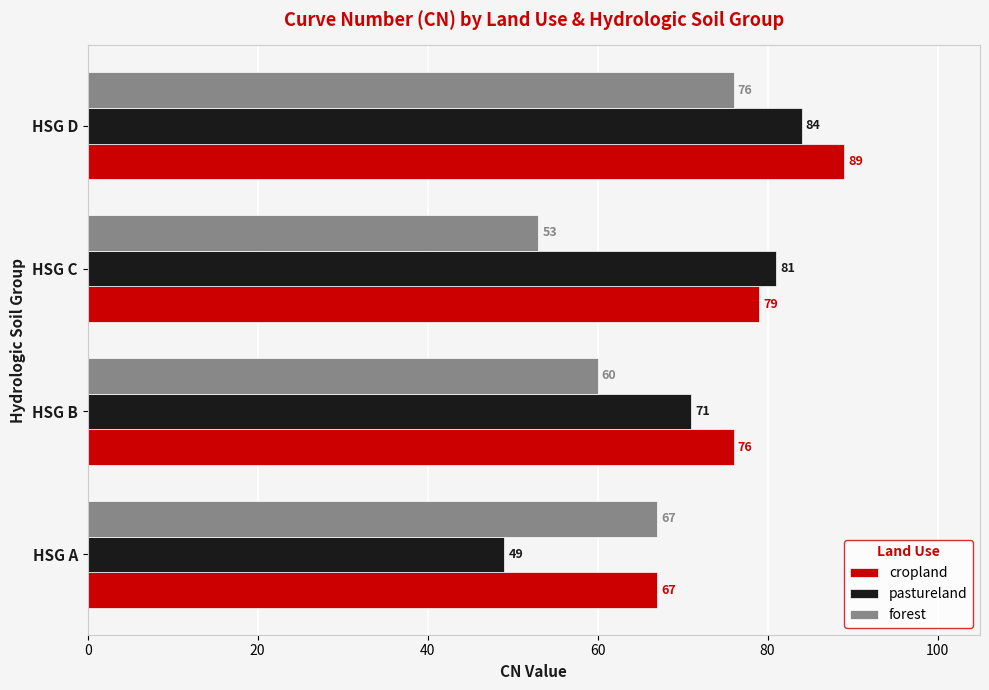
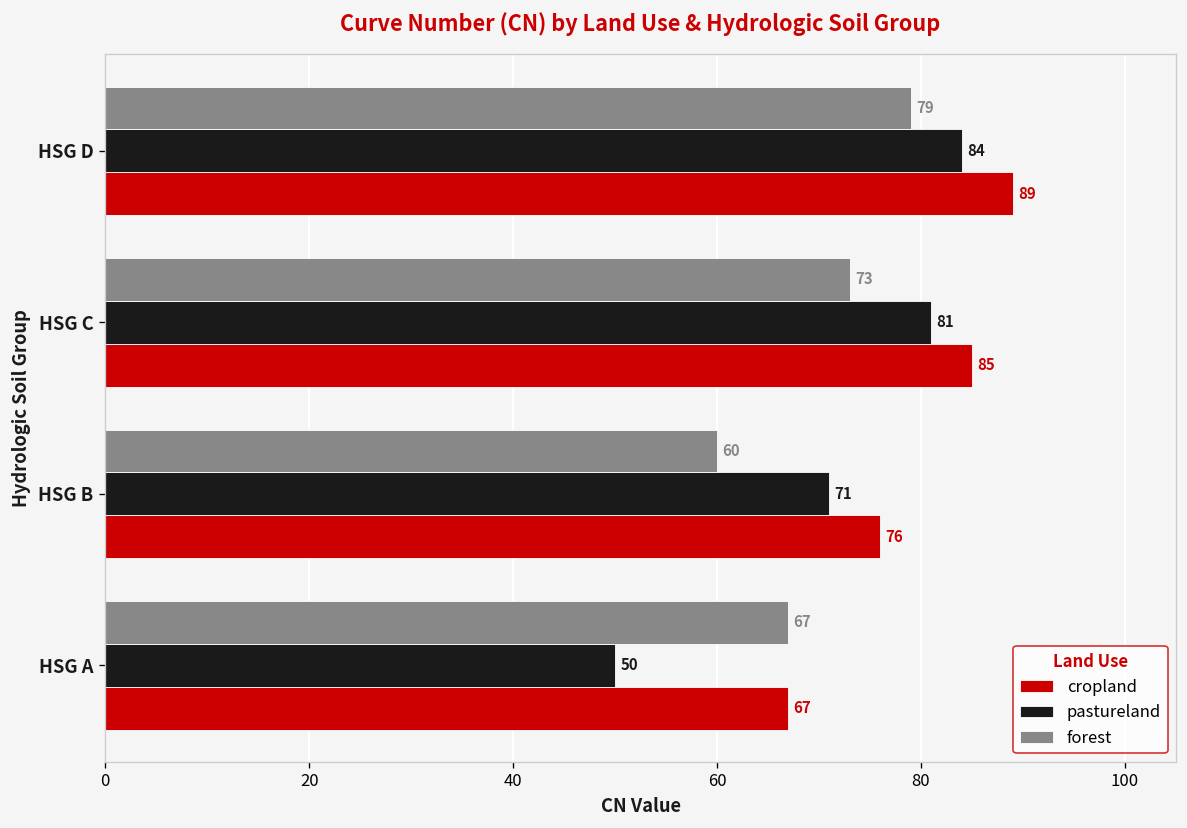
forest, HSG D: 76 -> 79
forest, HSG C: 53 -> 73
cropland, HSG C: 79 -> 85
pastureland, HSG A: 49 -> 50
